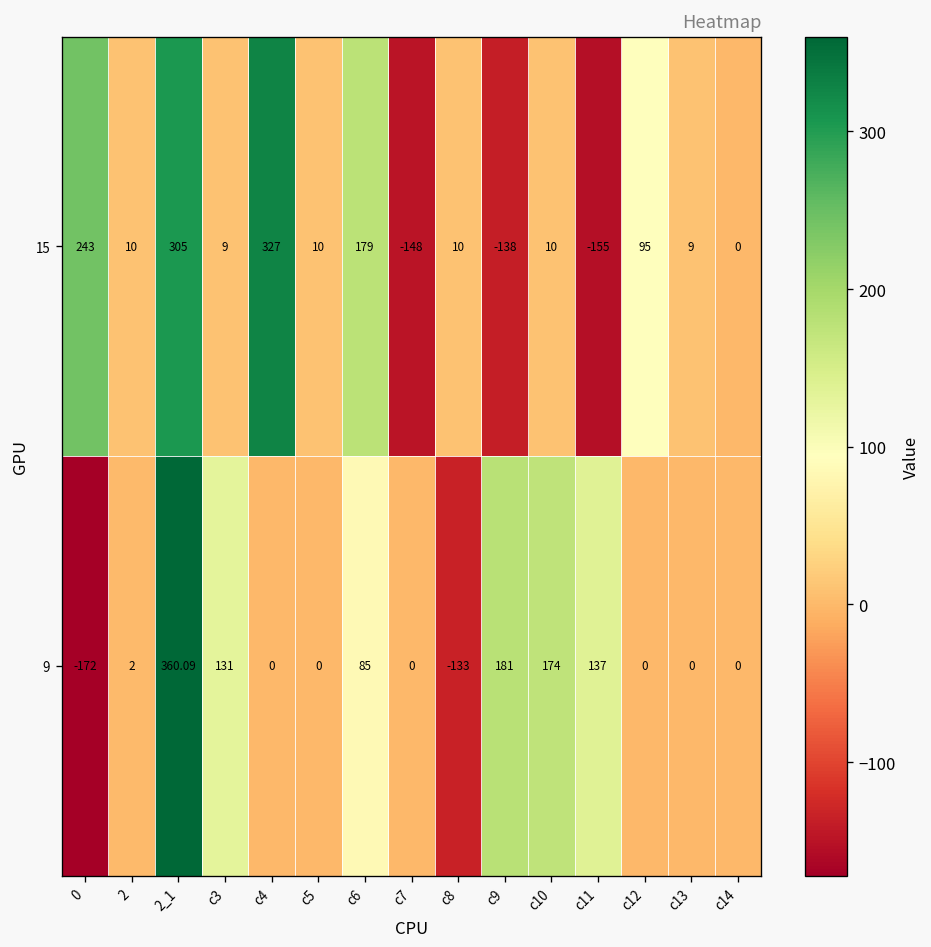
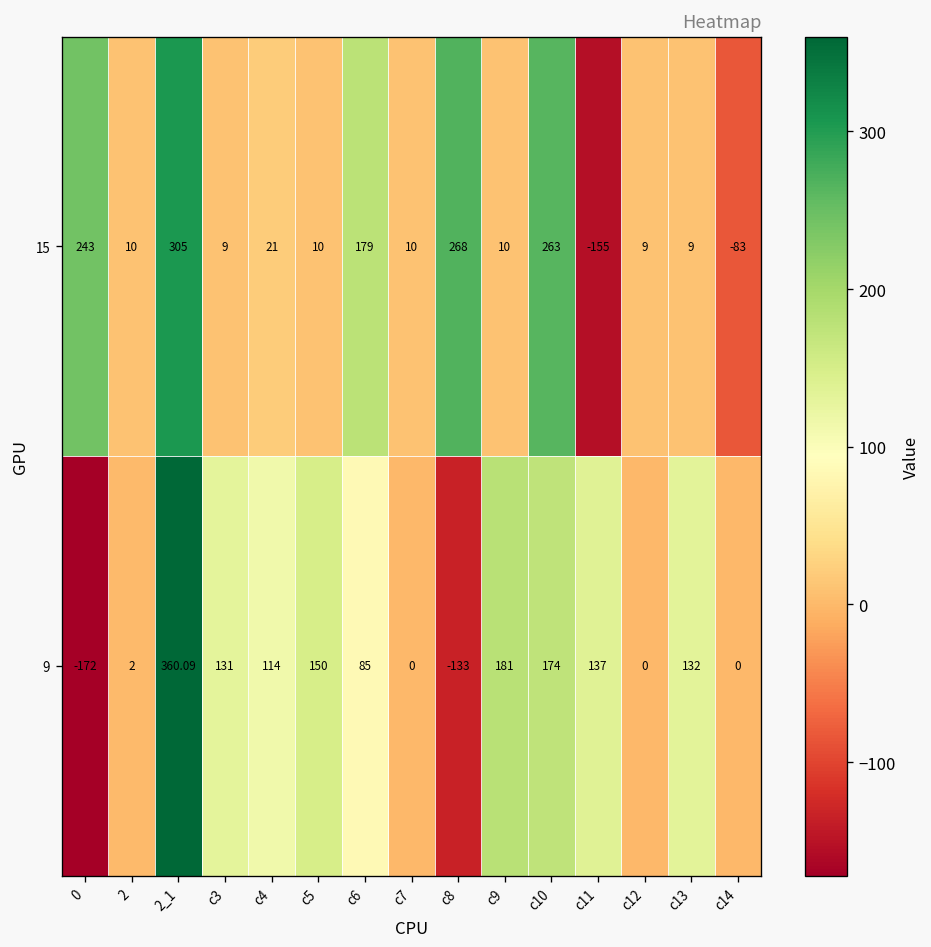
15, c4: 327 -> 21
15, c7: -148 -> 10
15, c8: 10 -> 268
15, c9: -138 -> 10
15, c10: 10 -> 263
15, c12: 95 -> 9
15, c14: 0 -> -83
9, c4: 0 -> 114
9, c5: 0 -> 150
9, c13: 0 -> 132
